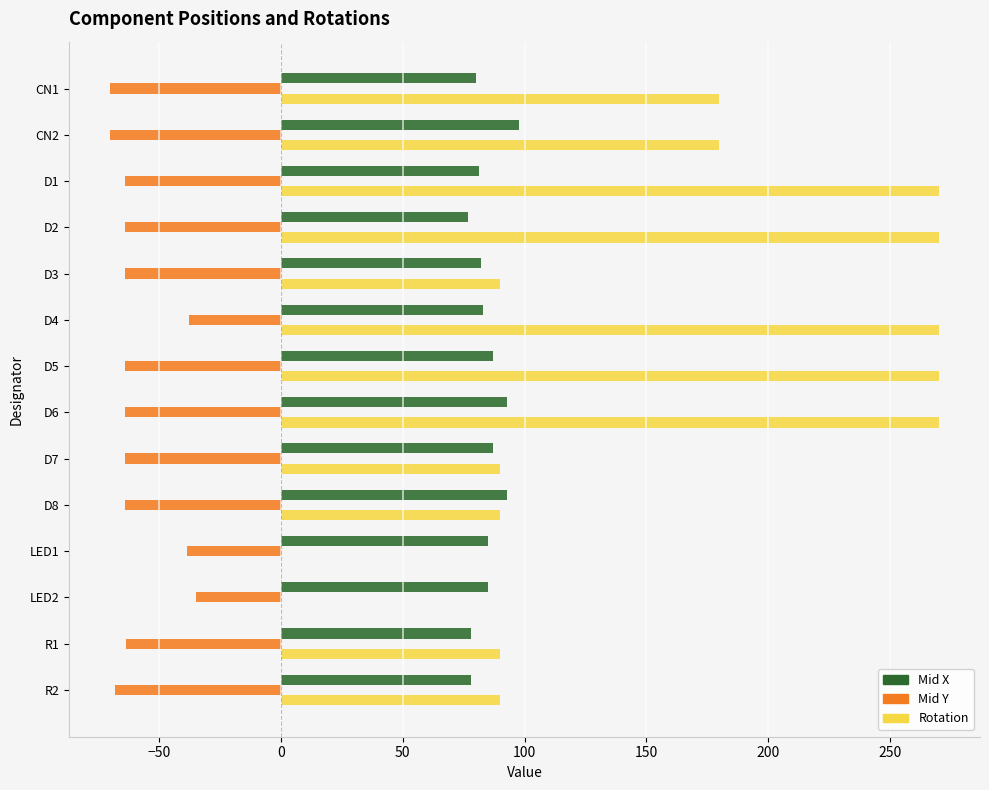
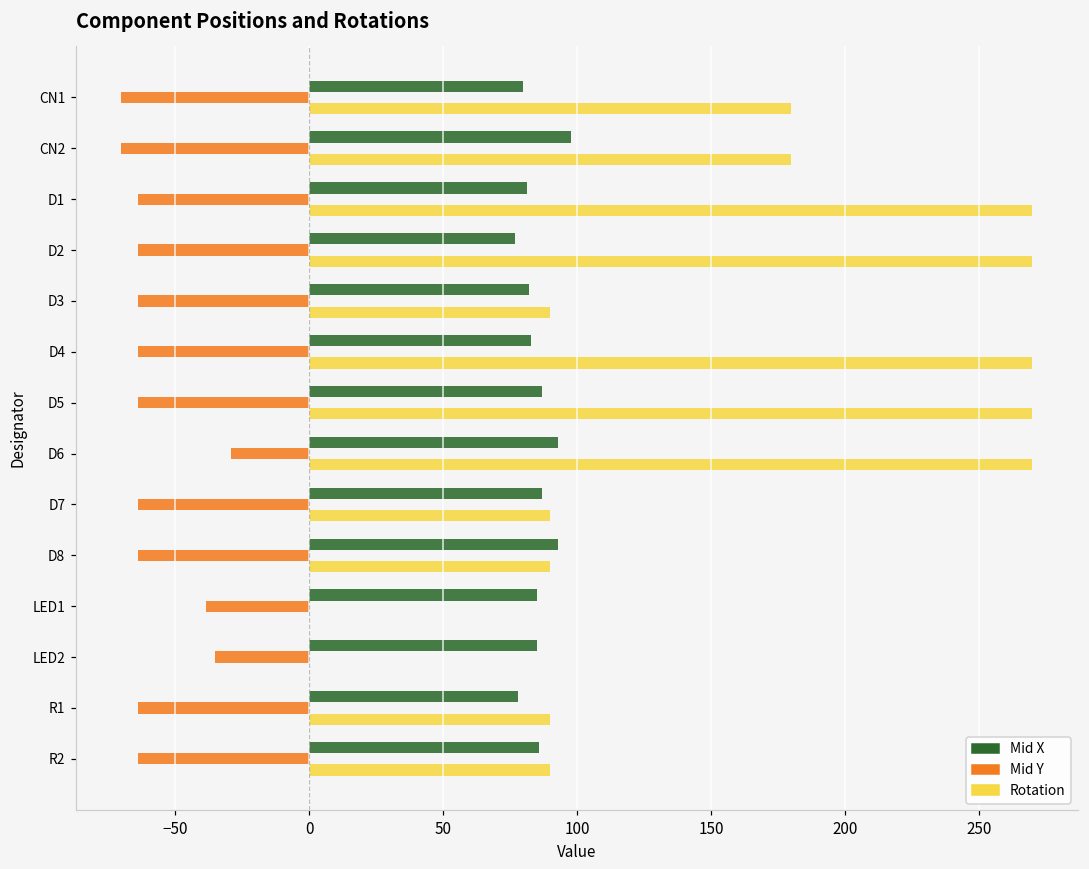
Mid Y, D4: -38 -> -64
Mid Y, D6: -64 -> -29
Mid X, R2: 78 -> 86
Mid Y, R2: -68 -> -64
